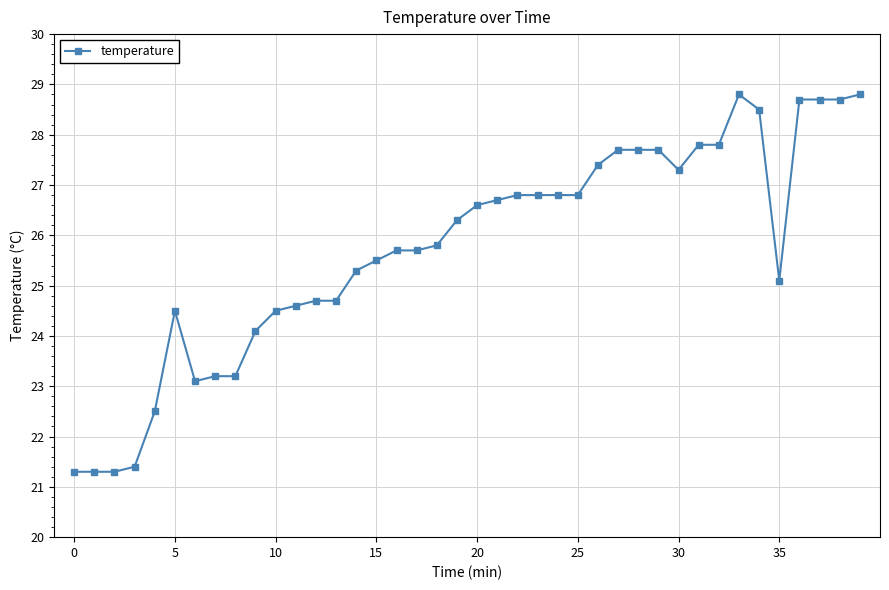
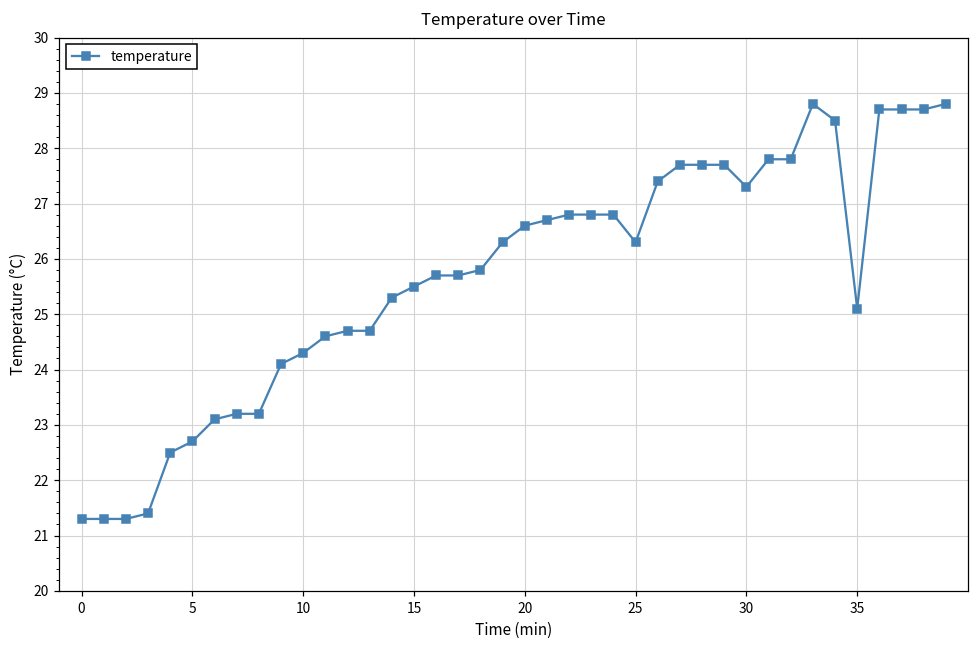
5: 24.5 -> 22.7
10: 24.5 -> 24.3
25: 26.8 -> 26.3
